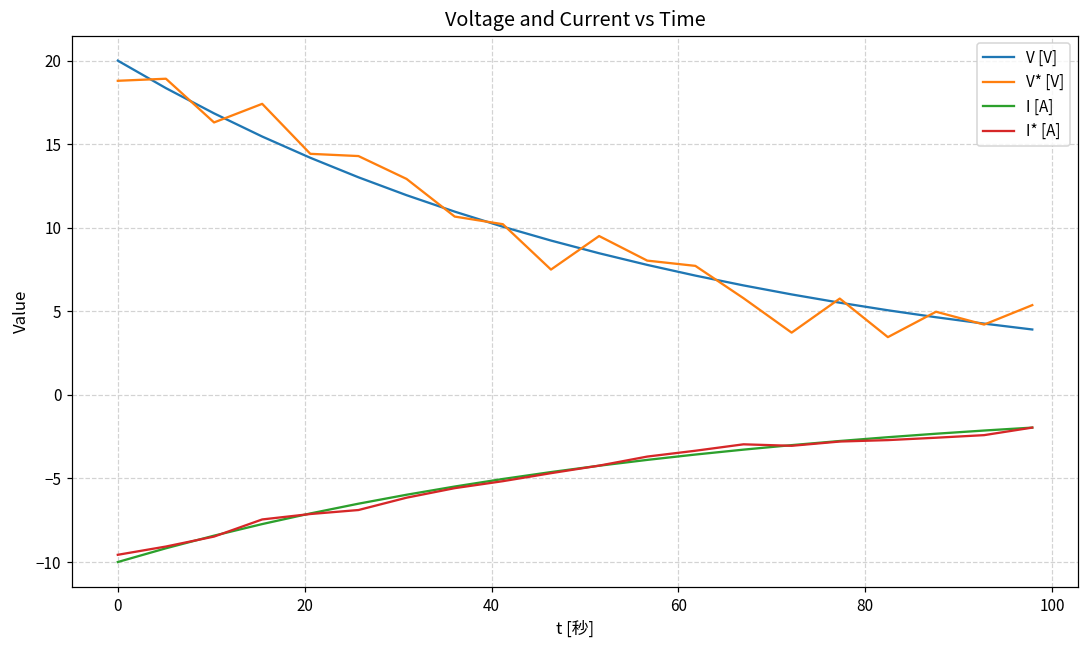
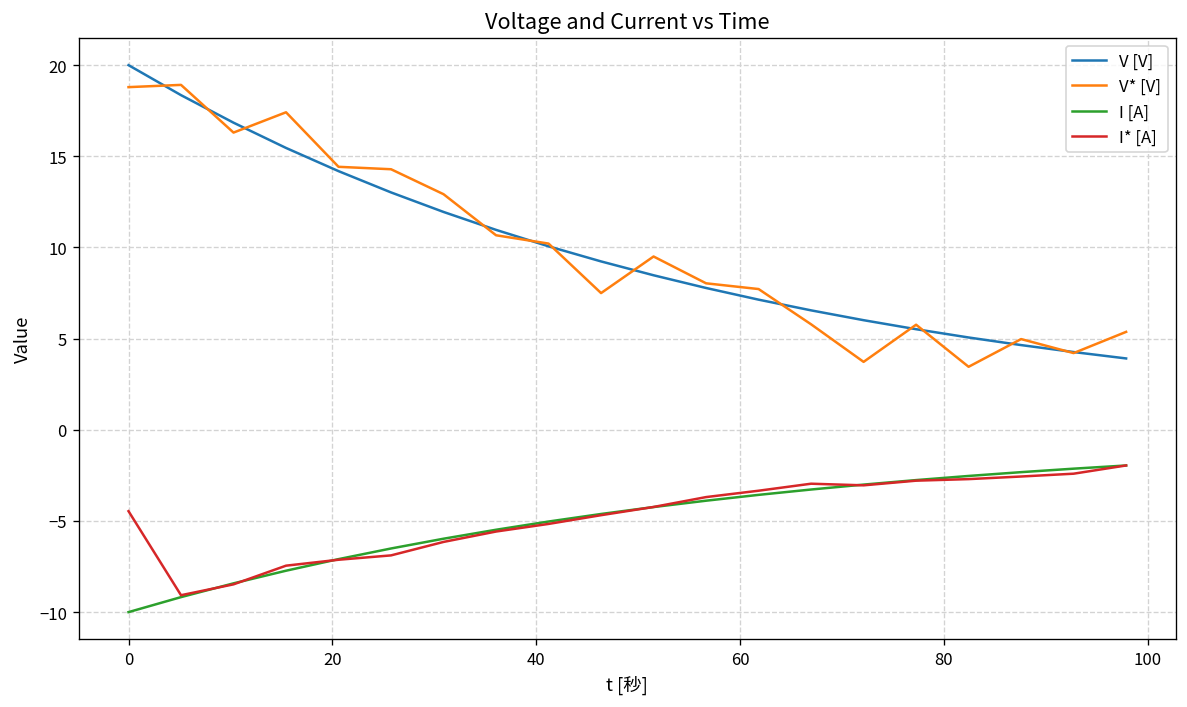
I* [A], 0: -9.6 -> -4.5
